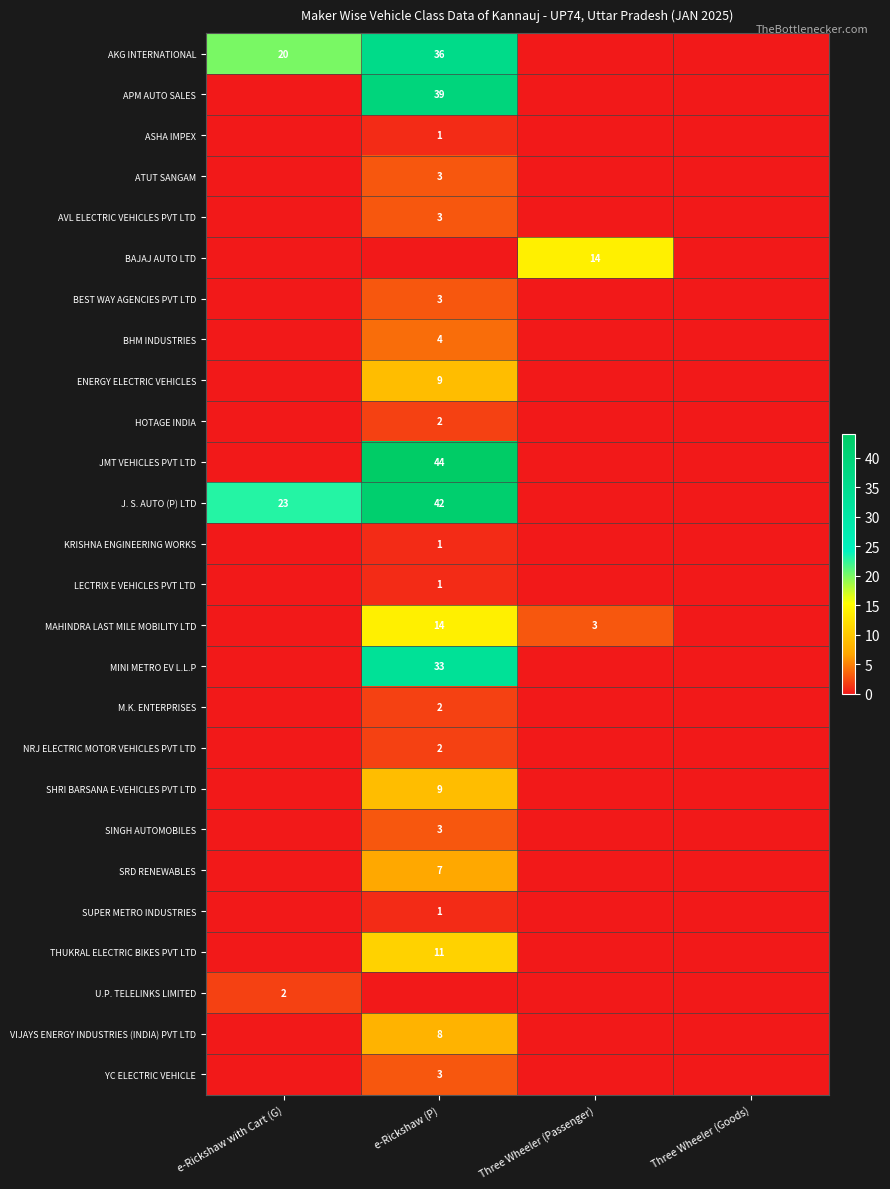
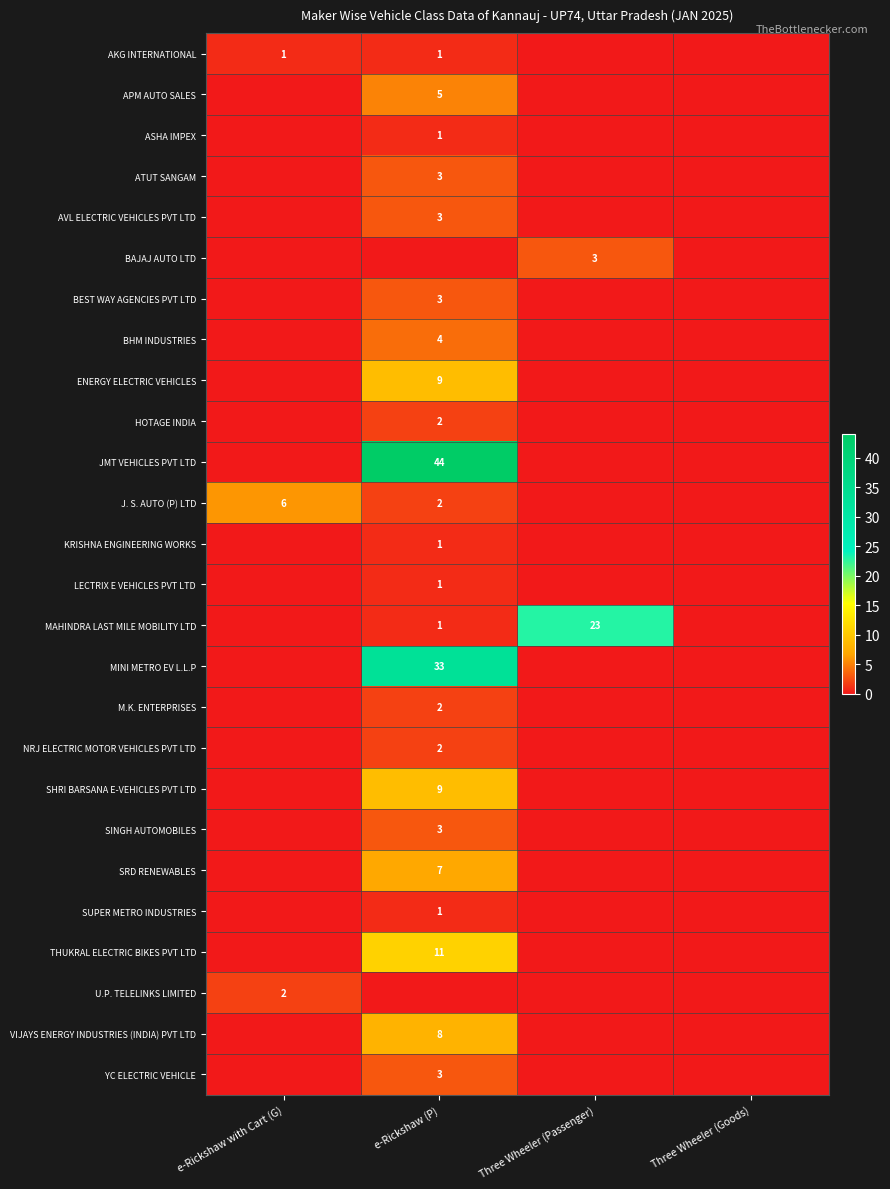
AKG INTERNATIONAL, e-Rickshaw with Cart (G): 20 -> 1
AKG INTERNATIONAL, e-Rickshaw (P): 36 -> 1
APM AUTO SALES, e-Rickshaw (P): 39 -> 5
BAJAJ AUTO LTD, Three Wheeler (Passenger): 14 -> 3
J. S. AUTO (P) LTD, e-Rickshaw with Cart (G): 23 -> 6
J. S. AUTO (P) LTD, e-Rickshaw (P): 42 -> 2
MAHINDRA LAST MILE MOBILITY LTD, e-Rickshaw (P): 14 -> 1
MAHINDRA LAST MILE MOBILITY LTD, Three Wheeler (Passenger): 3 -> 23
